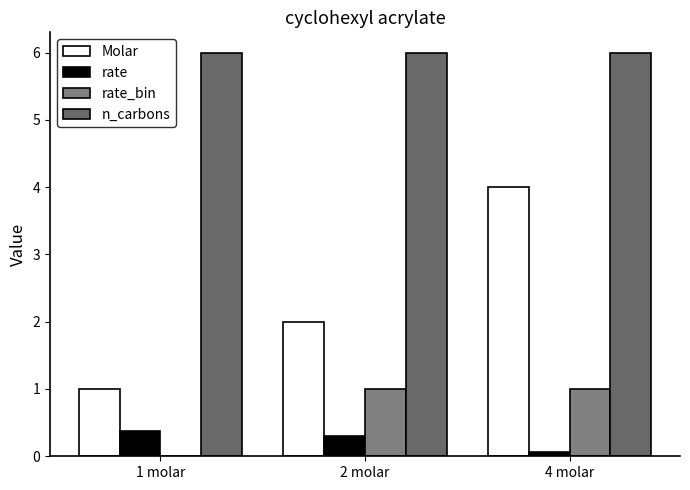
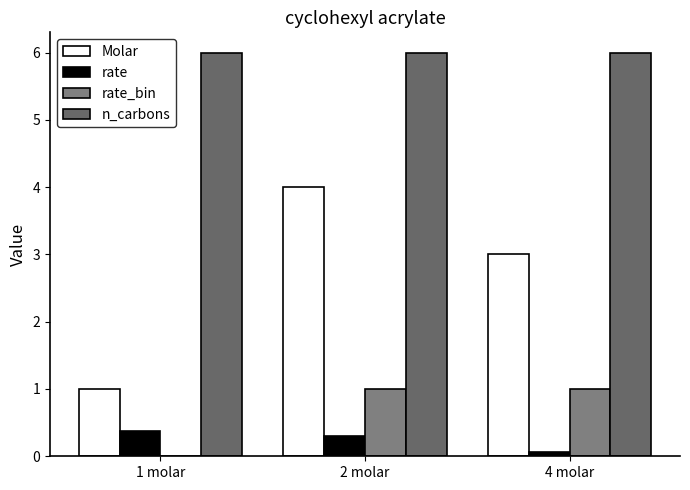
Molar, 2 molar: 2 -> 4
Molar, 4 molar: 4 -> 3
